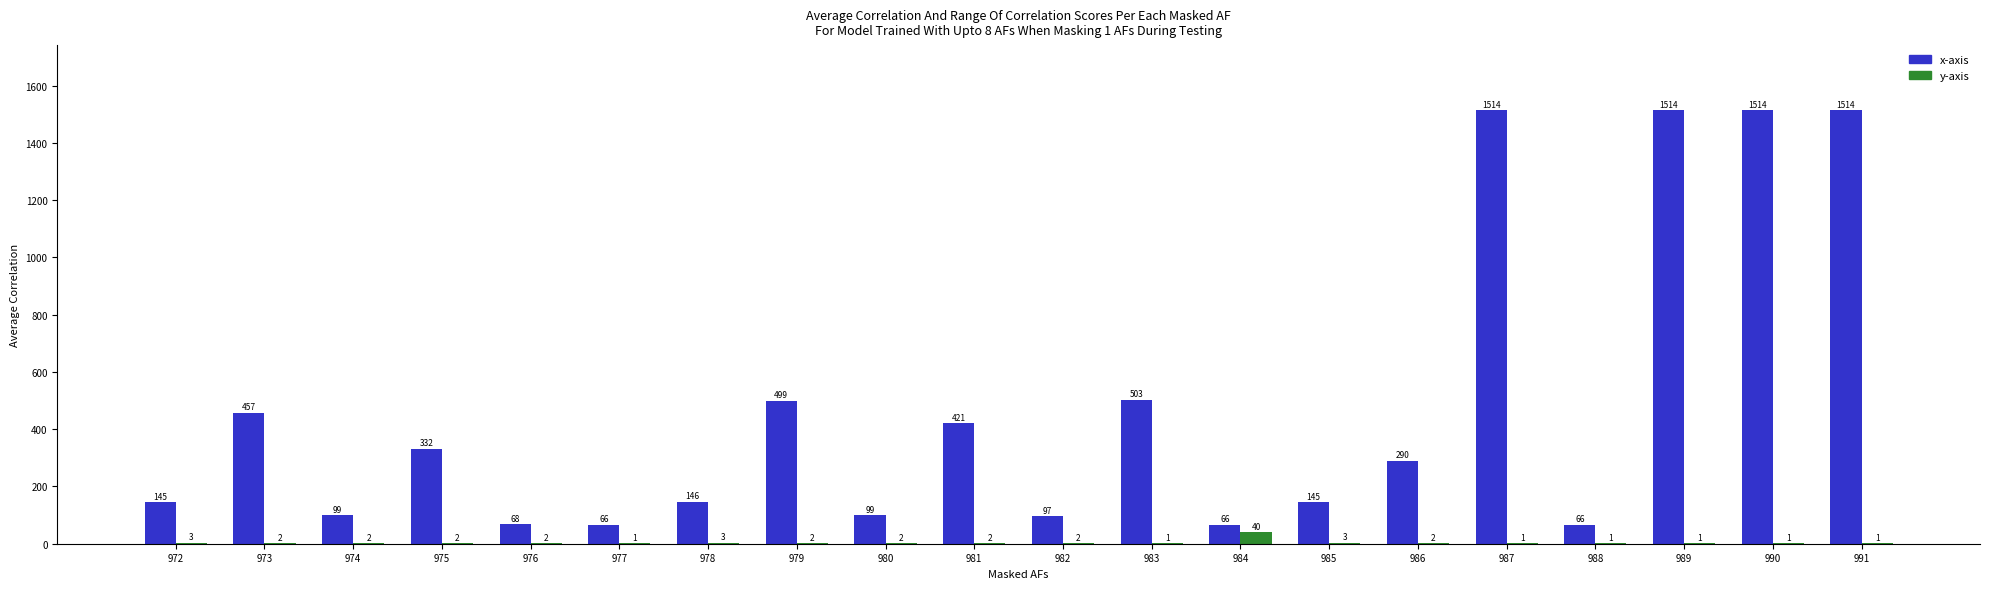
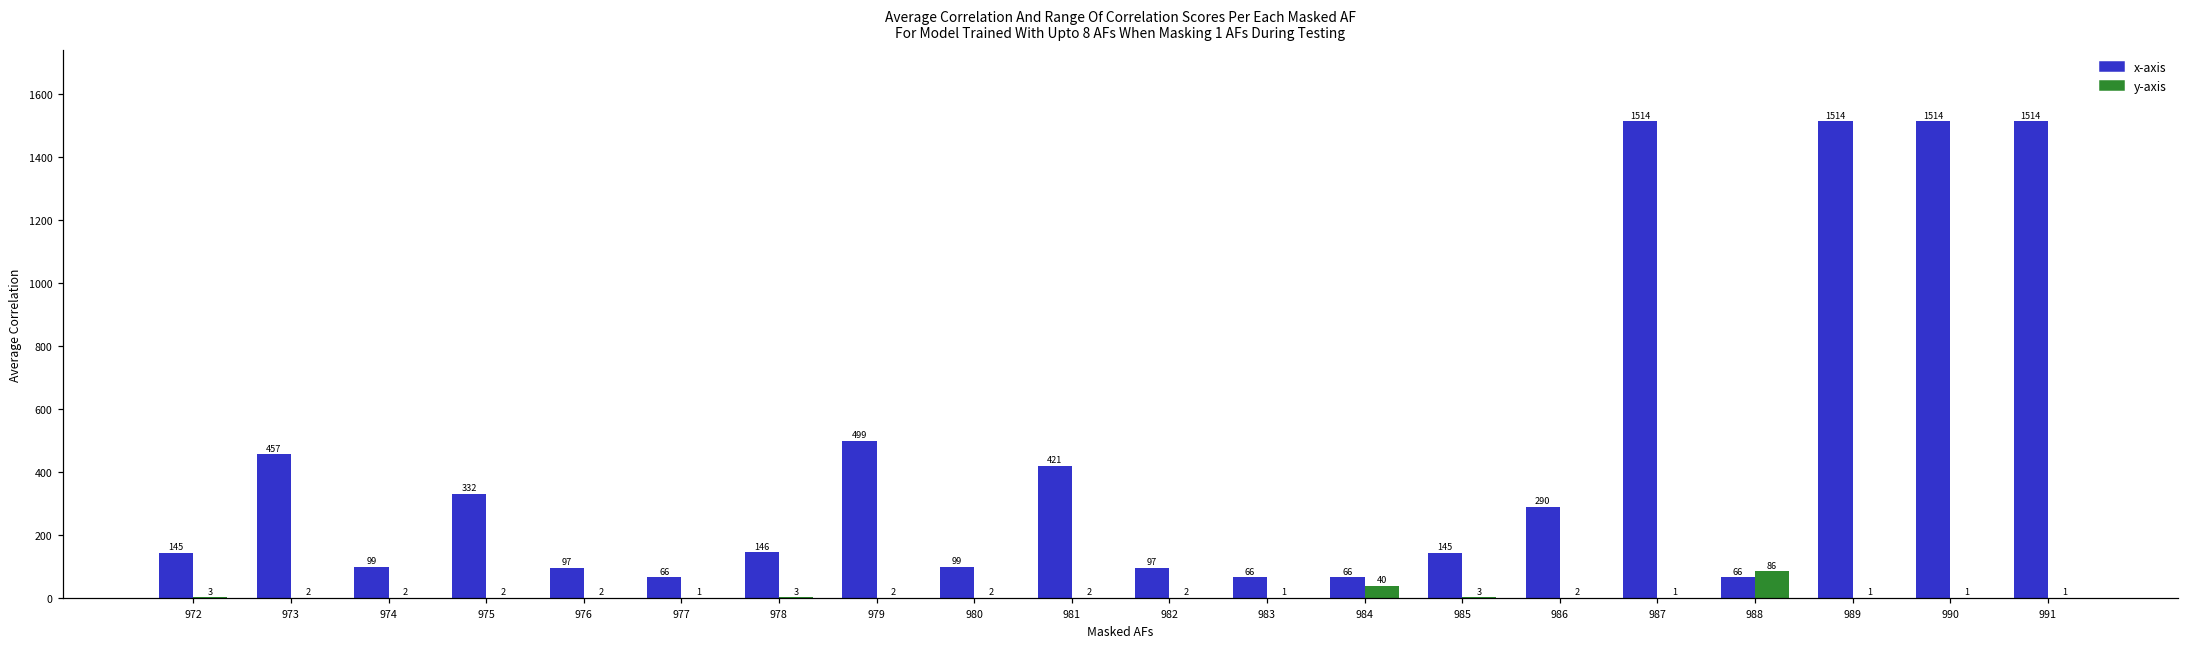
x-axis, 976: 68 -> 97
x-axis, 983: 503 -> 66
y-axis, 988: 1 -> 86
